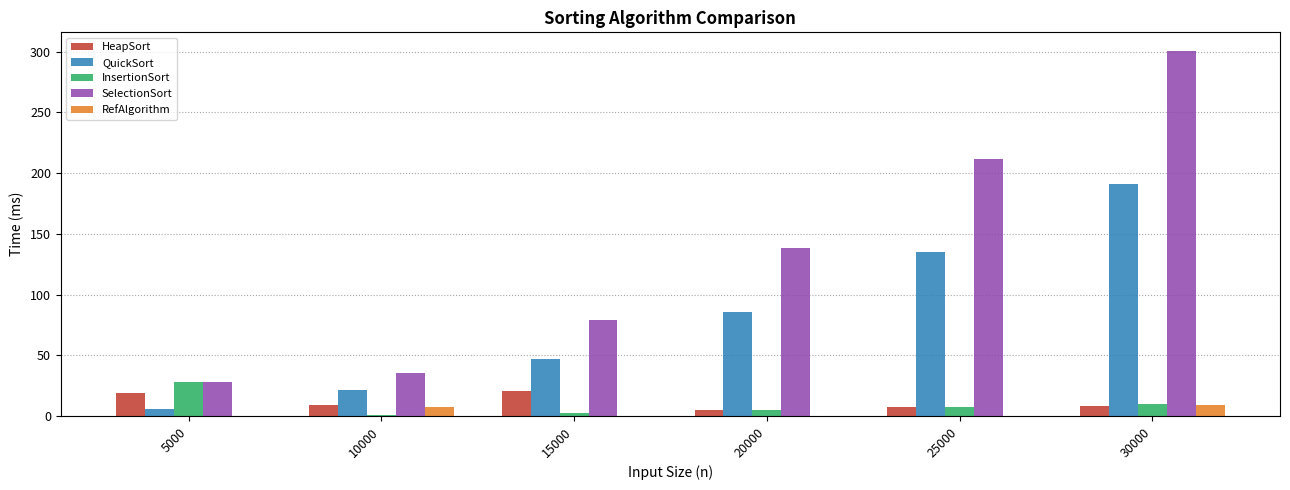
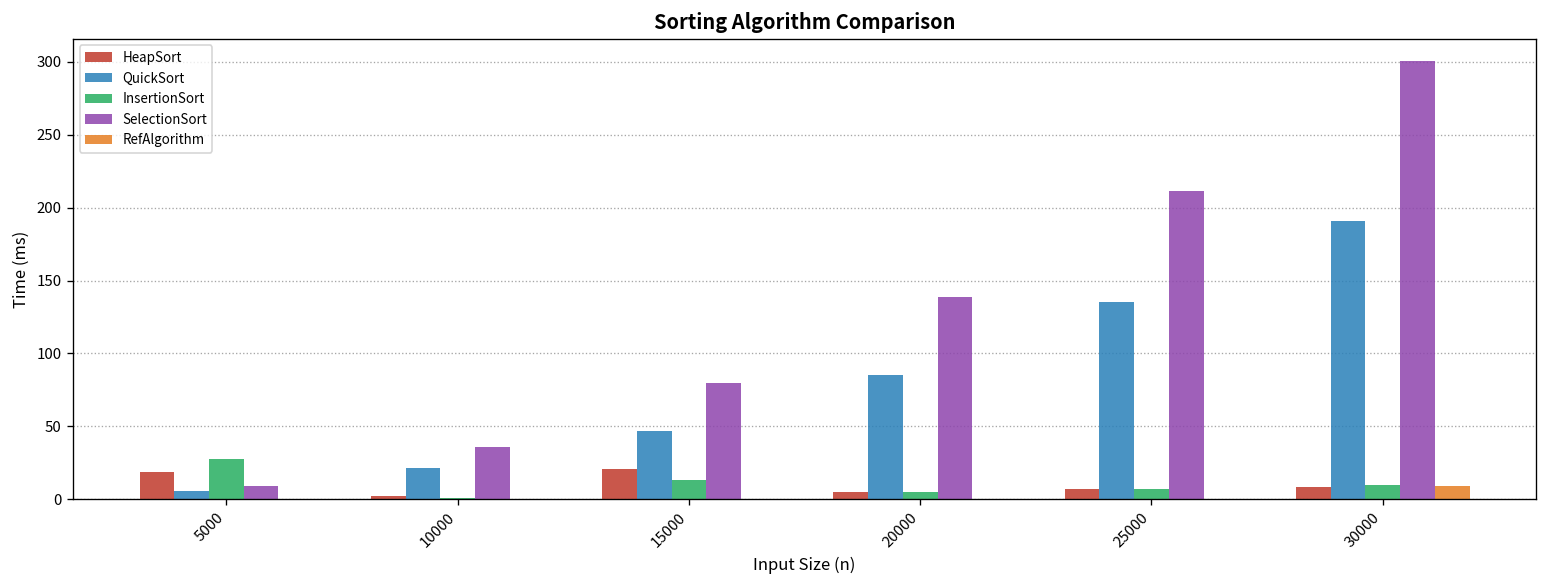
SelectionSort, 5000: 28 -> 9
HeapSort, 10000: 9 -> 2
RefAlgorithm, 10000: 8 -> 0
InsertionSort, 15000: 3 -> 14
